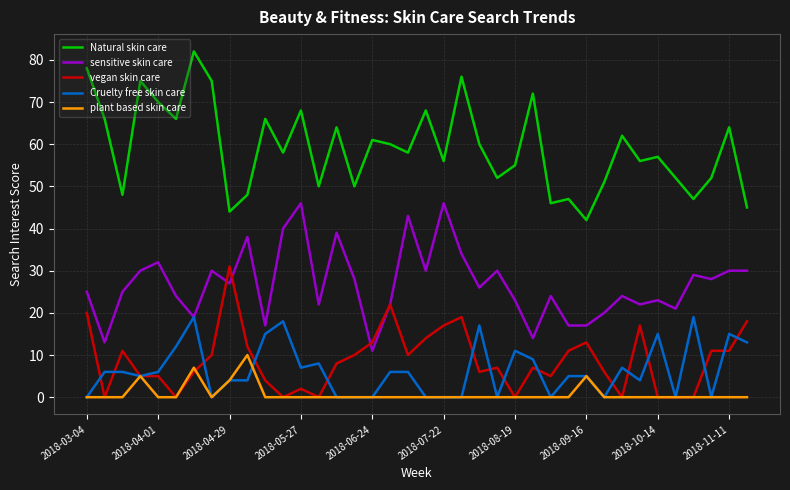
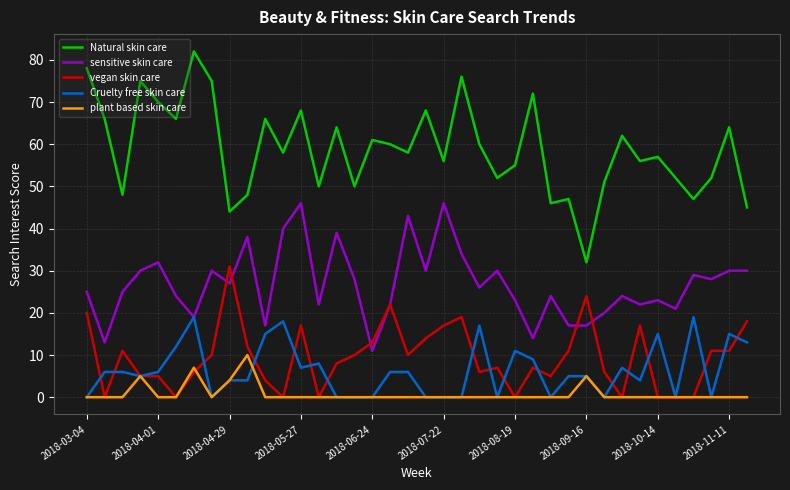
vegan skin care, 2018-05-27: 2 -> 17
Natural skin care, 2018-09-16: 42 -> 32
vegan skin care, 2018-09-16: 13 -> 24
